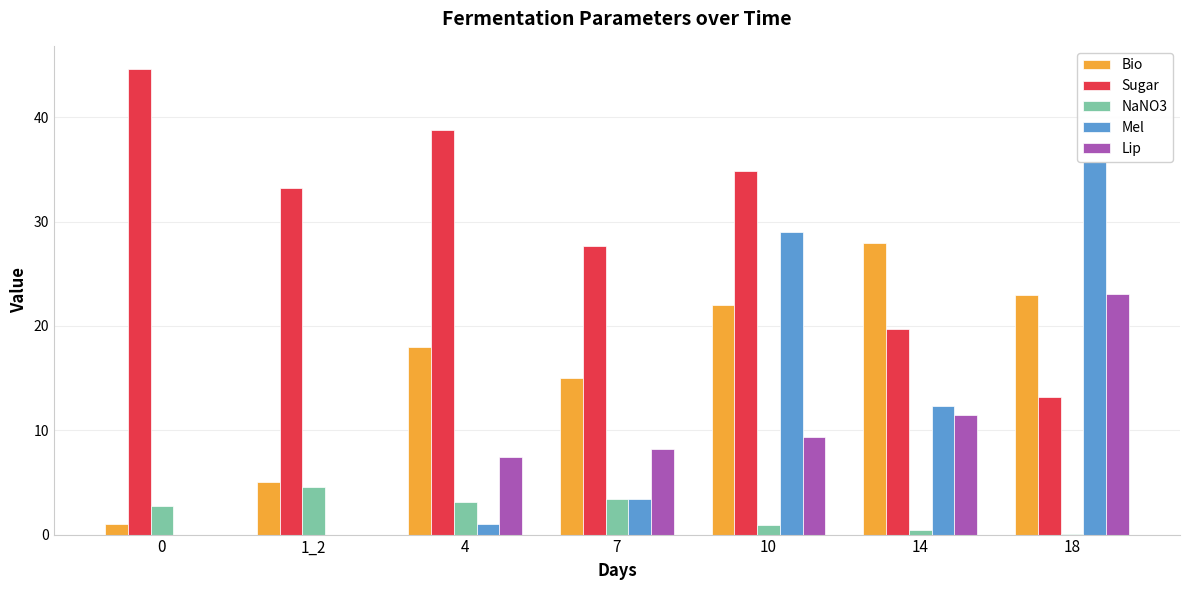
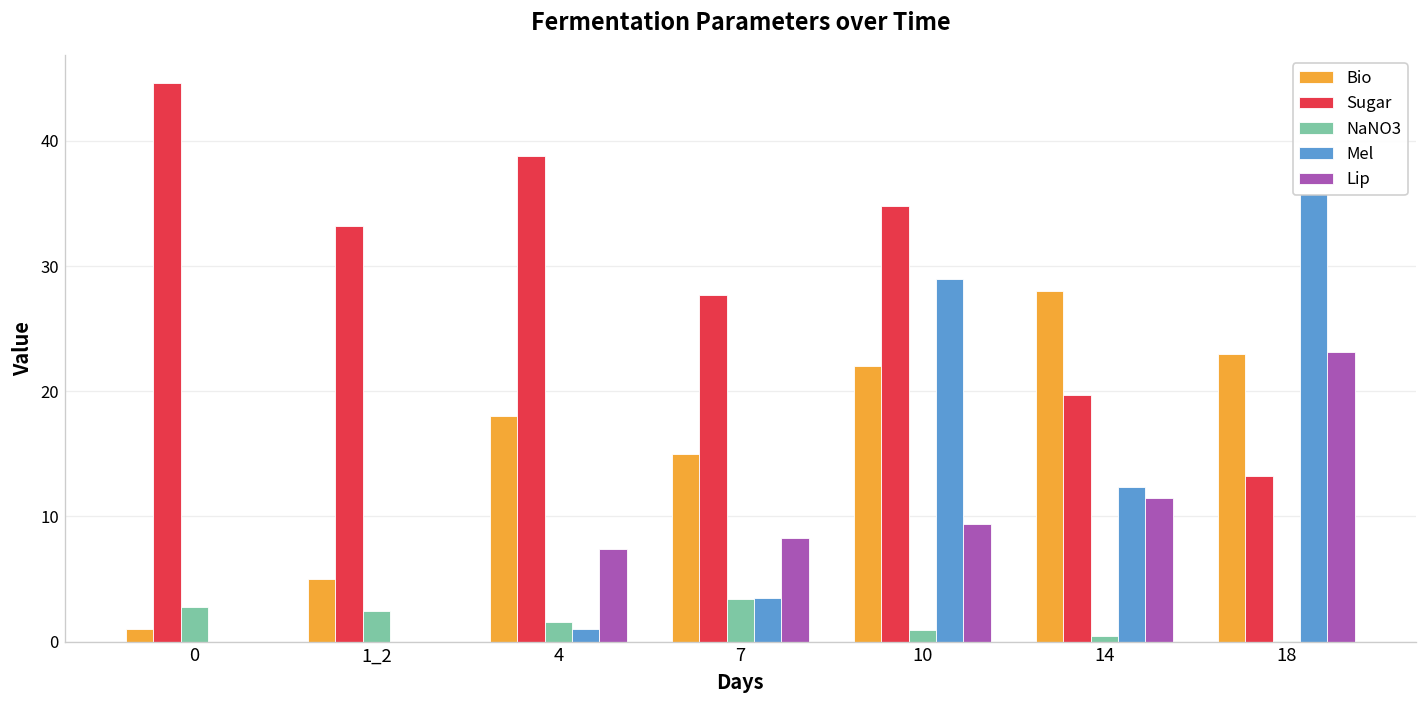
NaNO3, 1_2: 4.6 -> 2.4
NaNO3, 4: 3.1 -> 1.5
